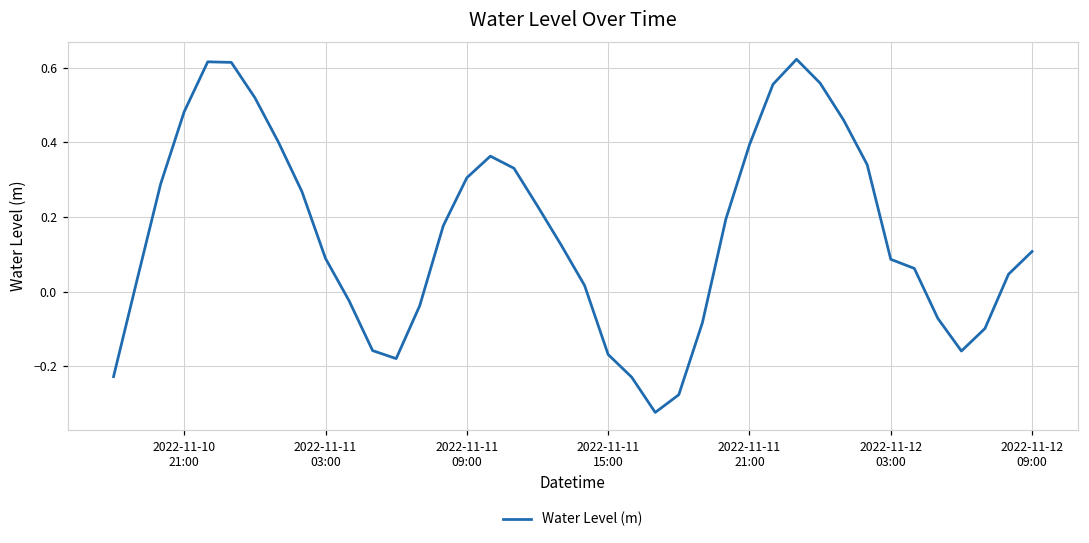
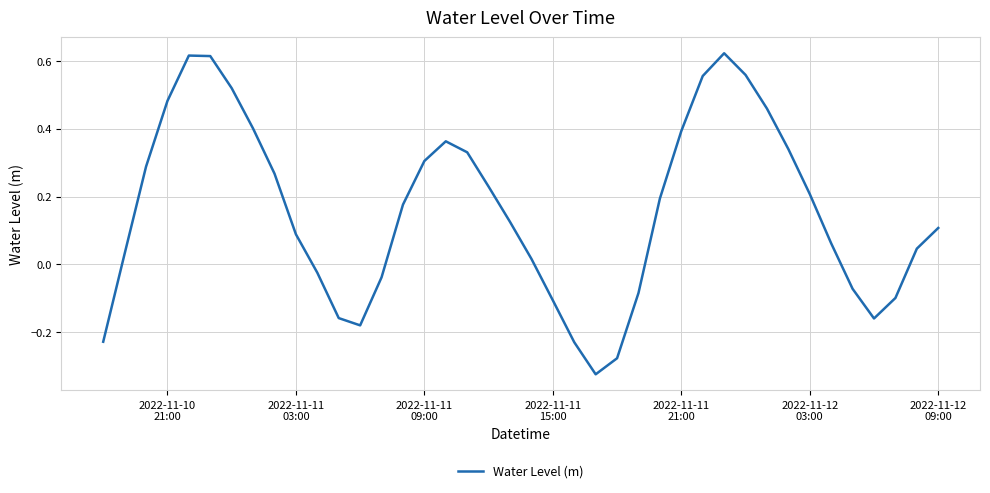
2022-11-11 15:00: -0.17 -> -0.11
2022-11-12 03:00: 0.09 -> 0.21
